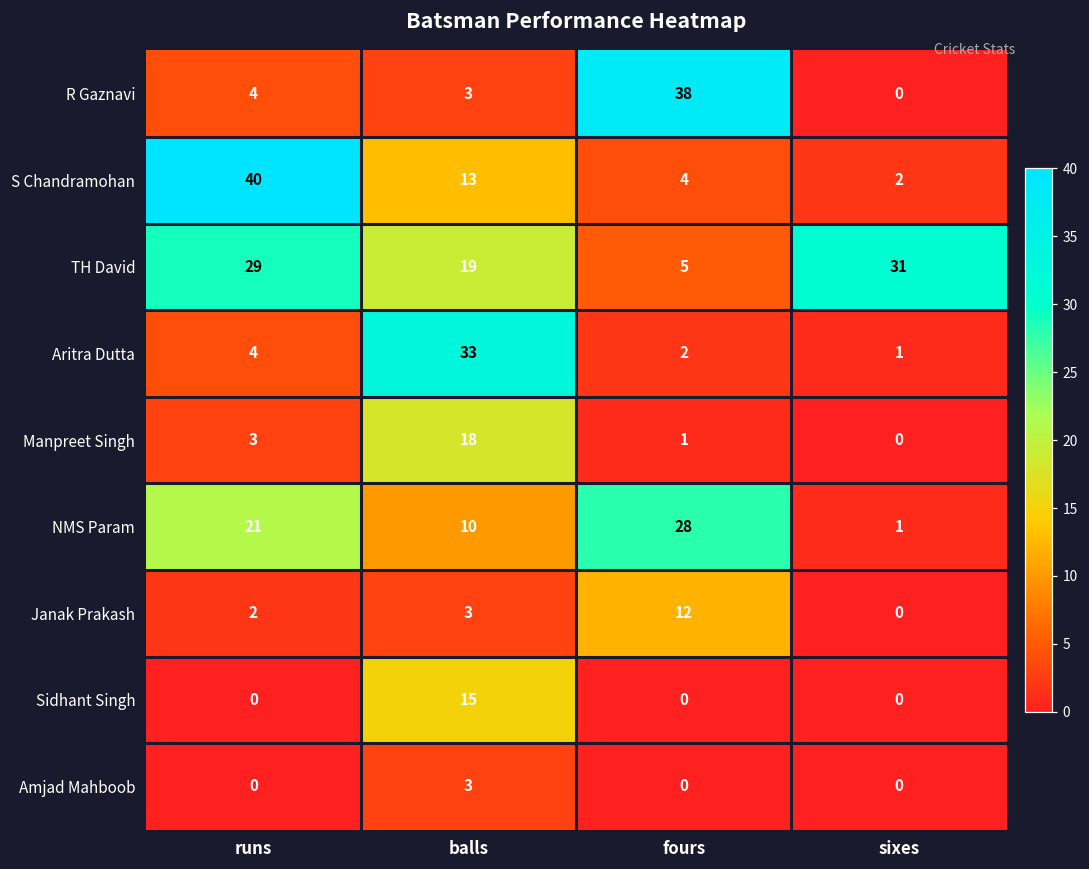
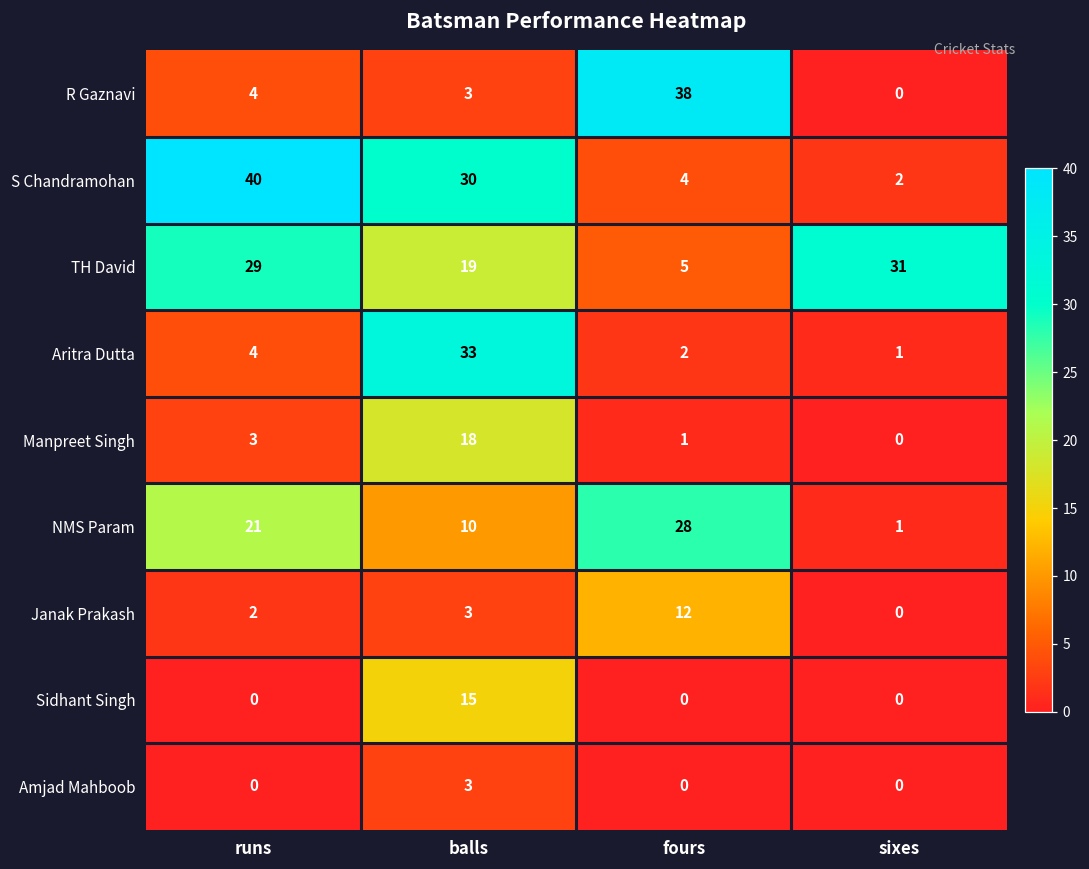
S Chandramohan, balls: 13 -> 30
